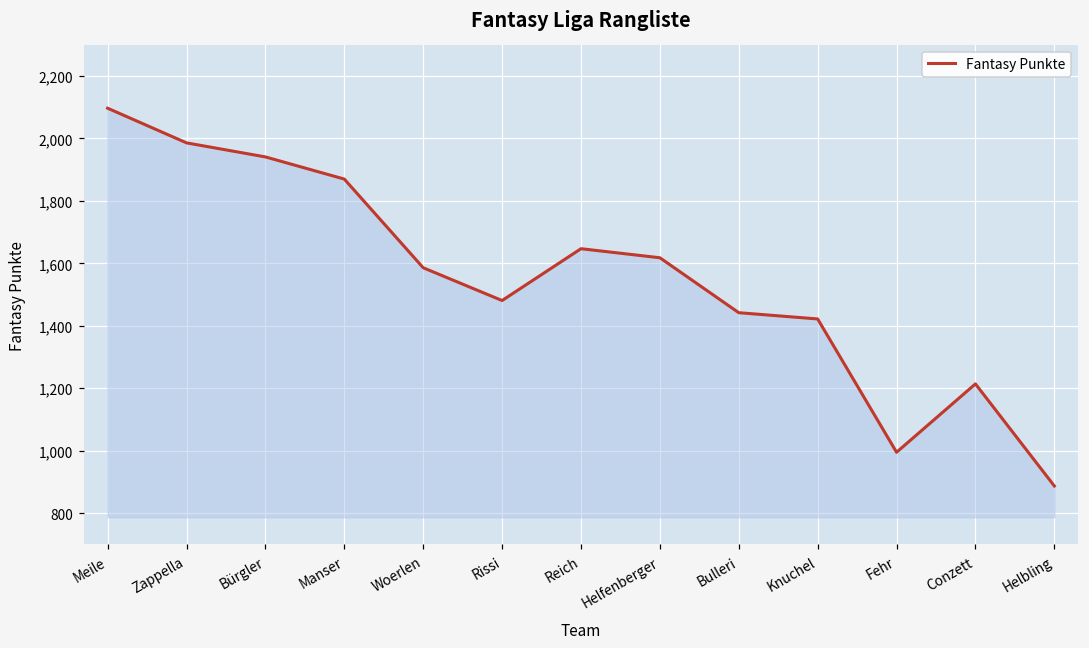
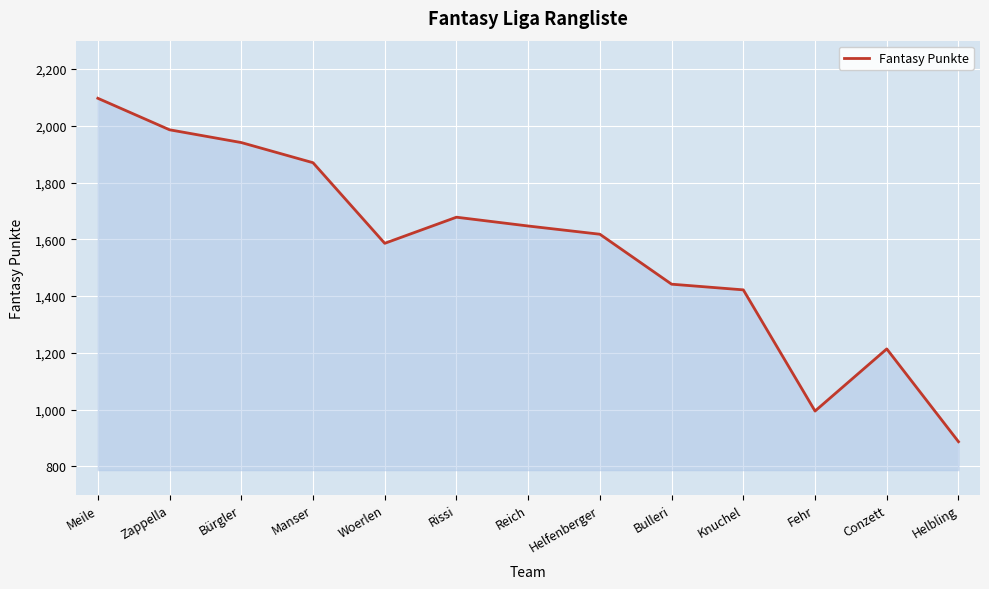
Rissi: 1,480 -> 1,680
